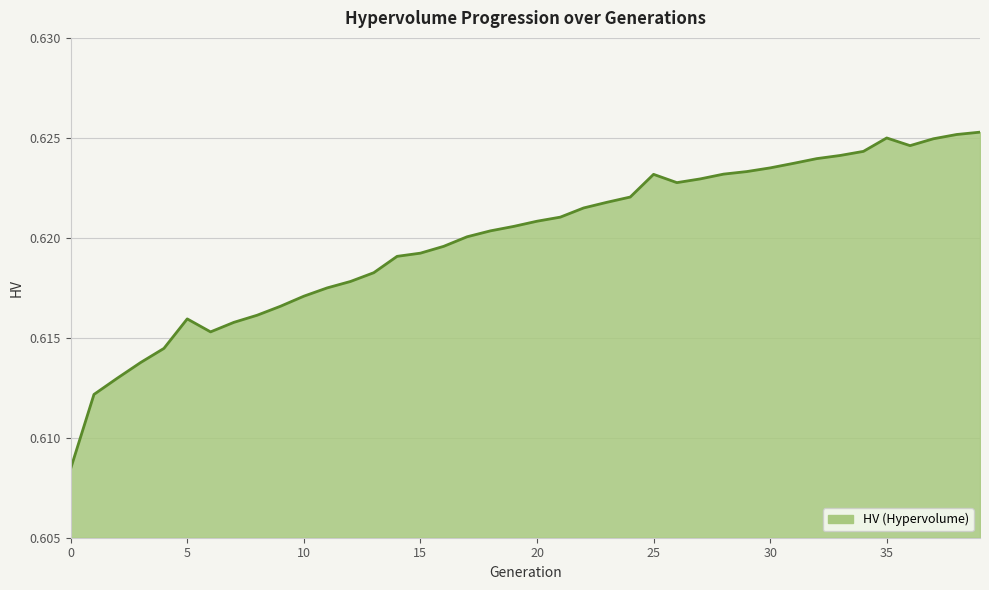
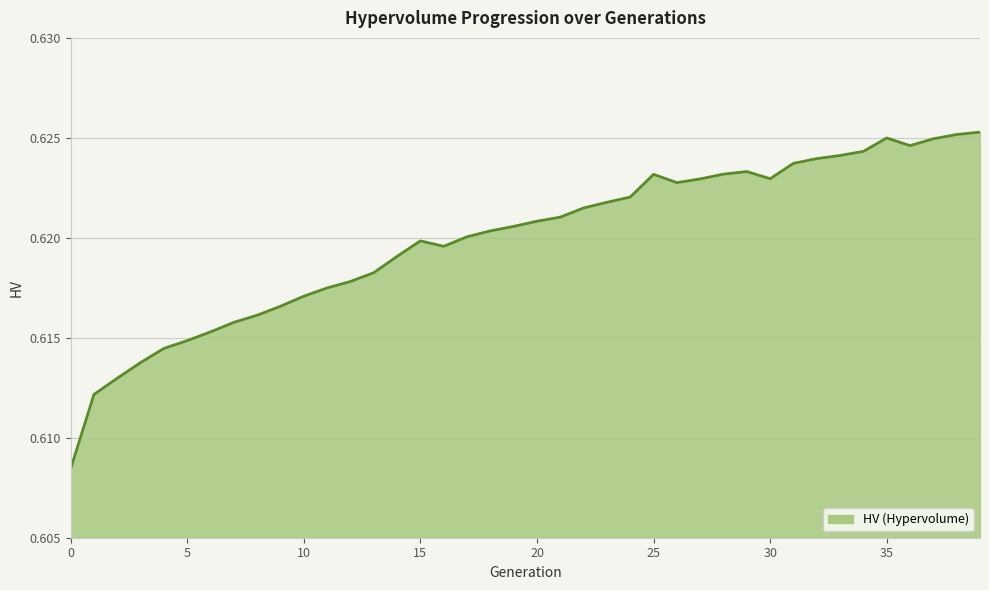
5: 0.6159 -> 0.6149
15: 0.6192 -> 0.6198
30: 0.6235 -> 0.6230
